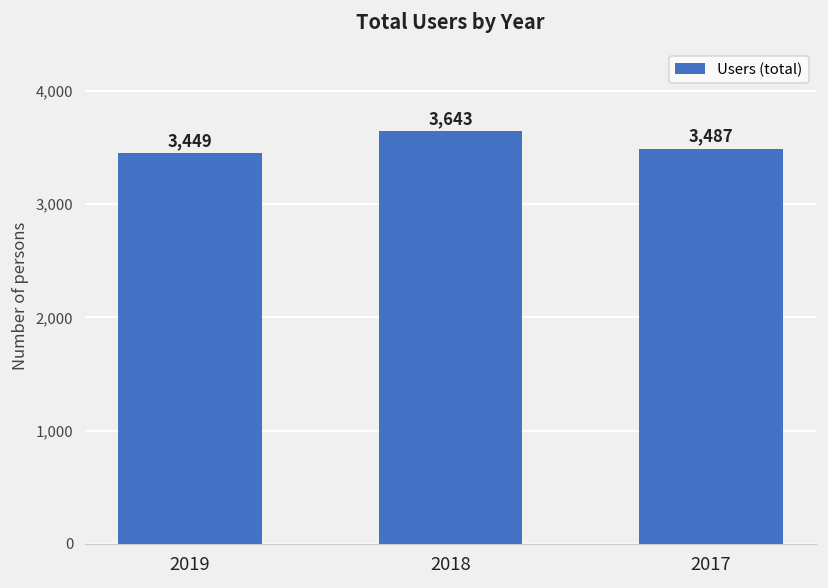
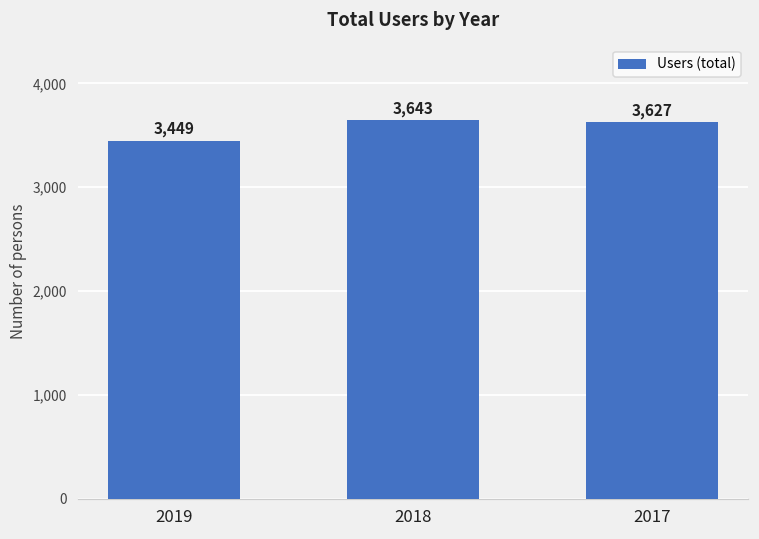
2017: 3,487 -> 3,627
